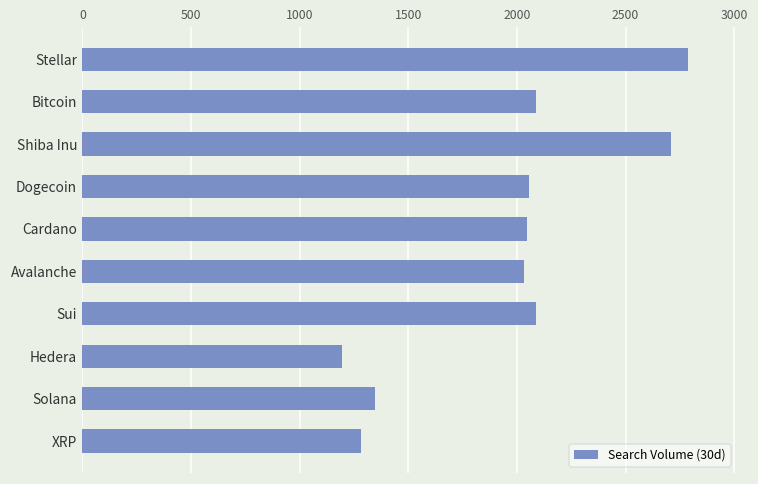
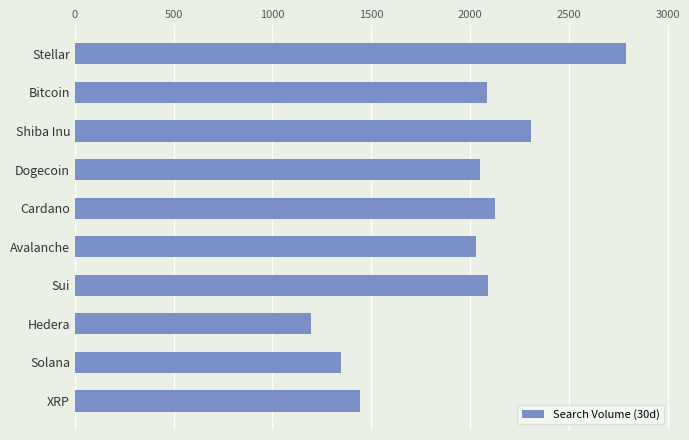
Shiba Inu: 2710 -> 2310
Cardano: 2050 -> 2130
XRP: 1280 -> 1440
